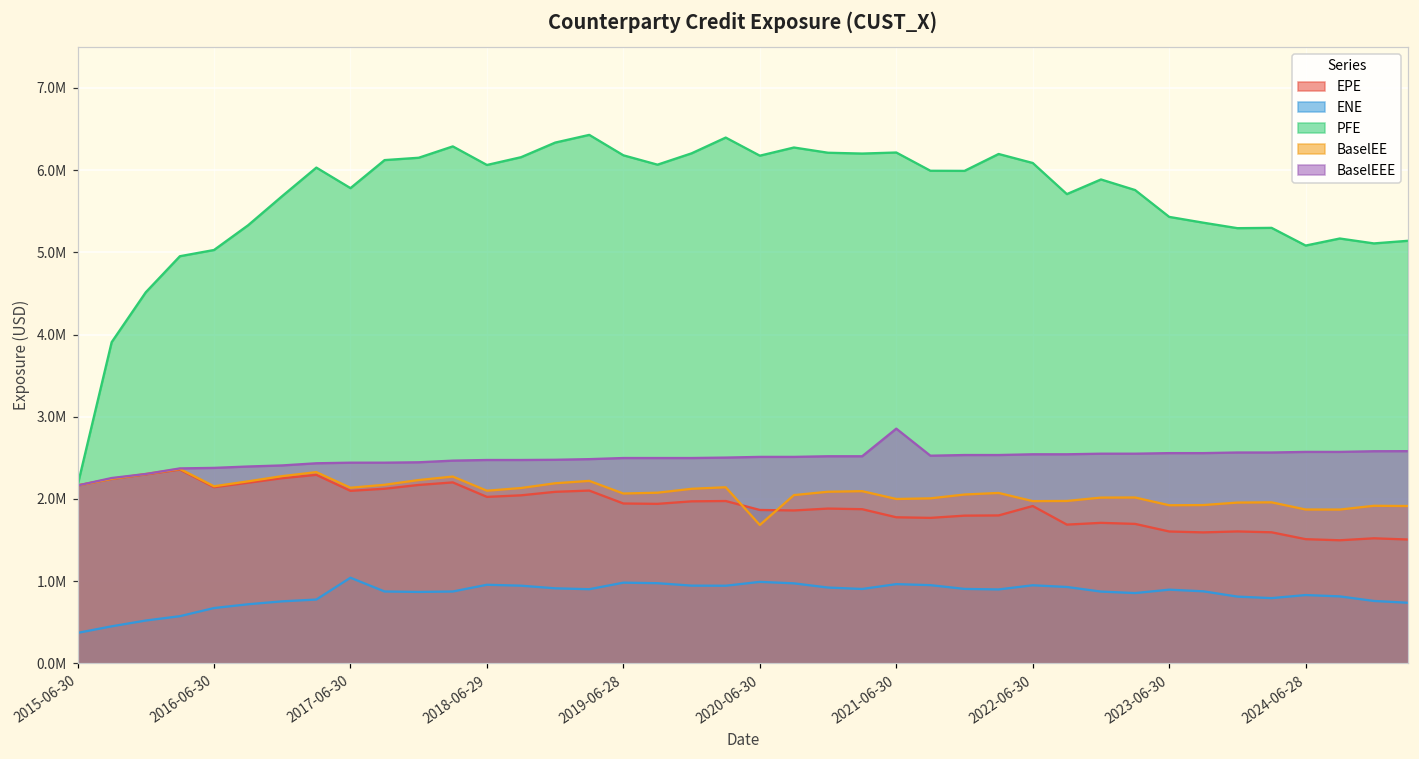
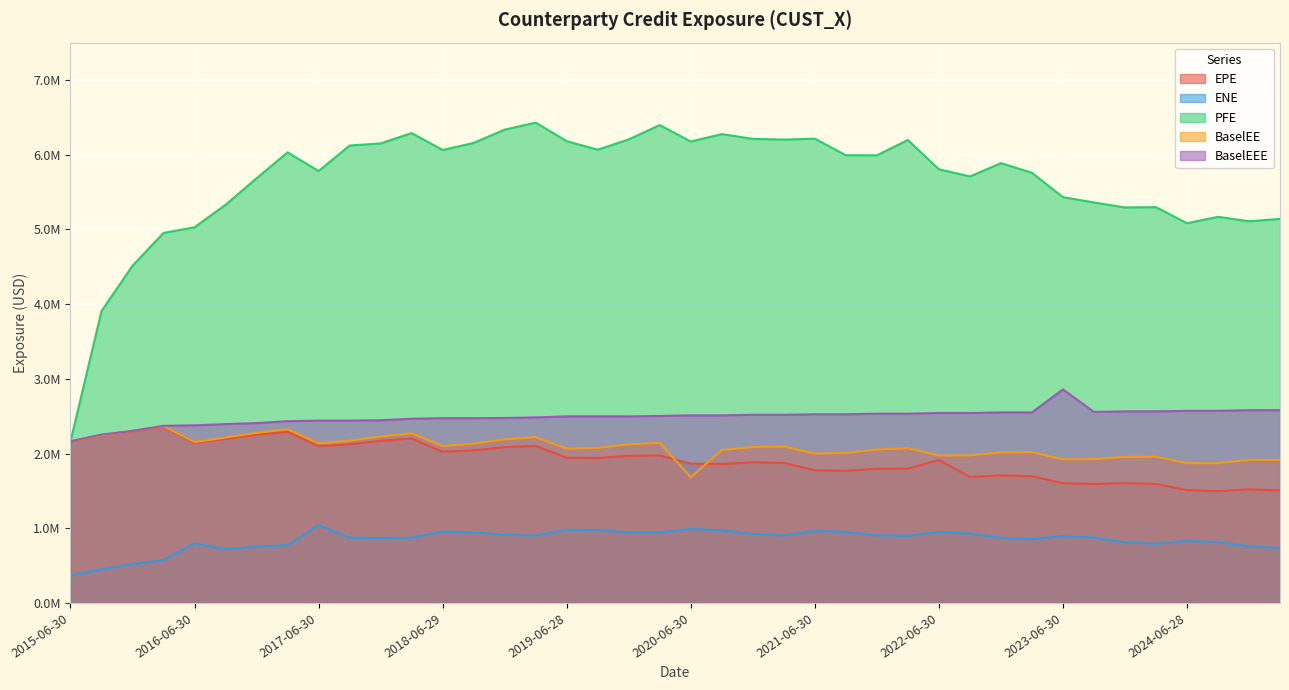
ENE, 2016-06-30: 700000 -> 800000
BaselEEE, 2021-06-30: 2900000 -> 2500000
PFE, 2022-06-30: 6100000 -> 5800000
BaselEEE, 2023-06-30: 2600000 -> 2900000
